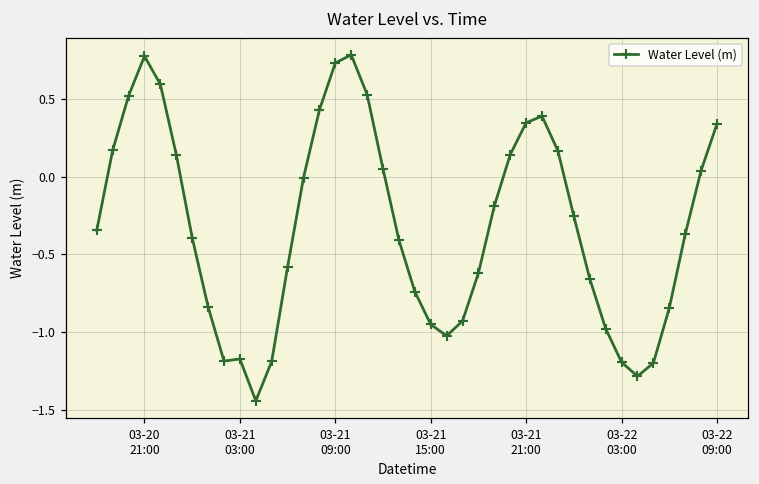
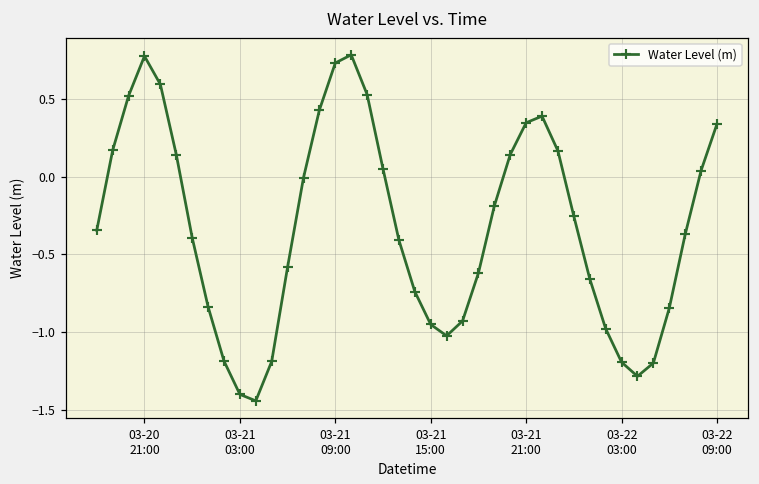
03-21 03:00: -1.17 -> -1.40
